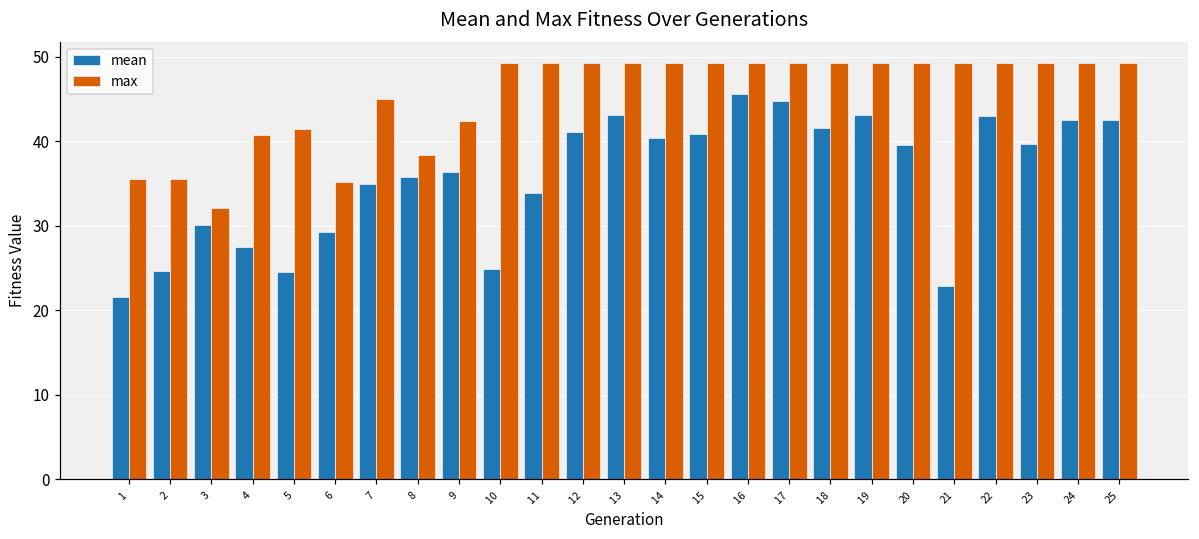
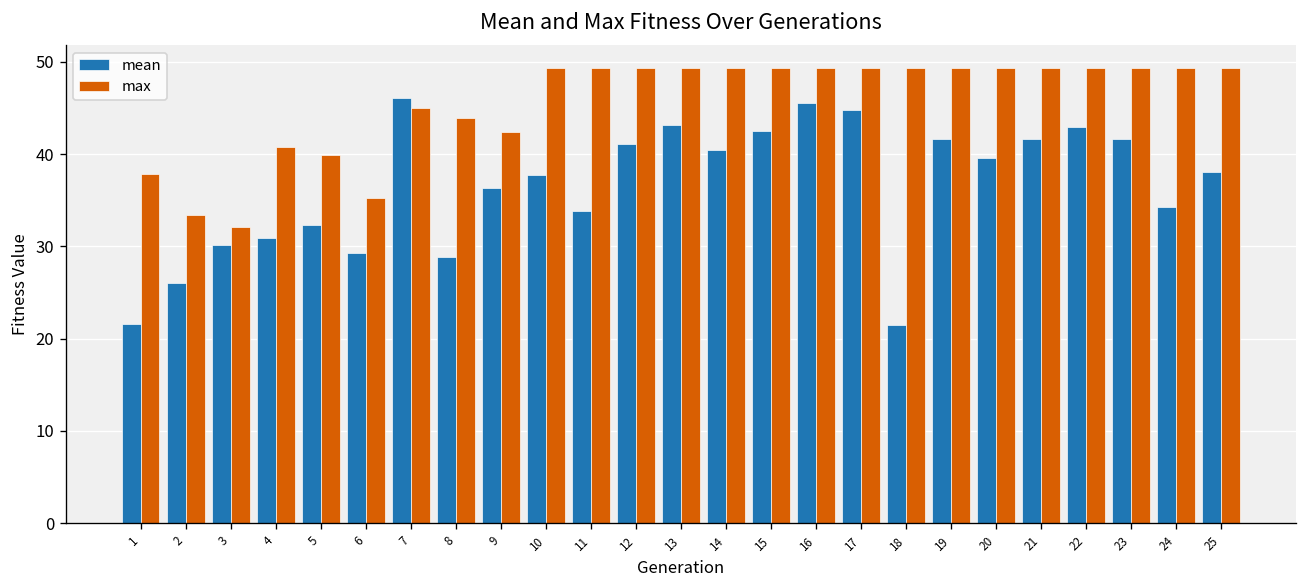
max, 1: 36 -> 38
mean, 2: 25 -> 26
max, 2: 36 -> 33
mean, 4: 27 -> 31
mean, 5: 25 -> 32
max, 5: 41 -> 40
mean, 7: 35 -> 46
mean, 8: 36 -> 29
max, 8: 38 -> 44
mean, 10: 25 -> 38
mean, 15: 41 -> 43
mean, 18: 42 -> 21
mean, 19: 43 -> 42
mean, 21: 23 -> 42
mean, 23: 40 -> 42
mean, 24: 42 -> 34
mean, 25: 42 -> 38
